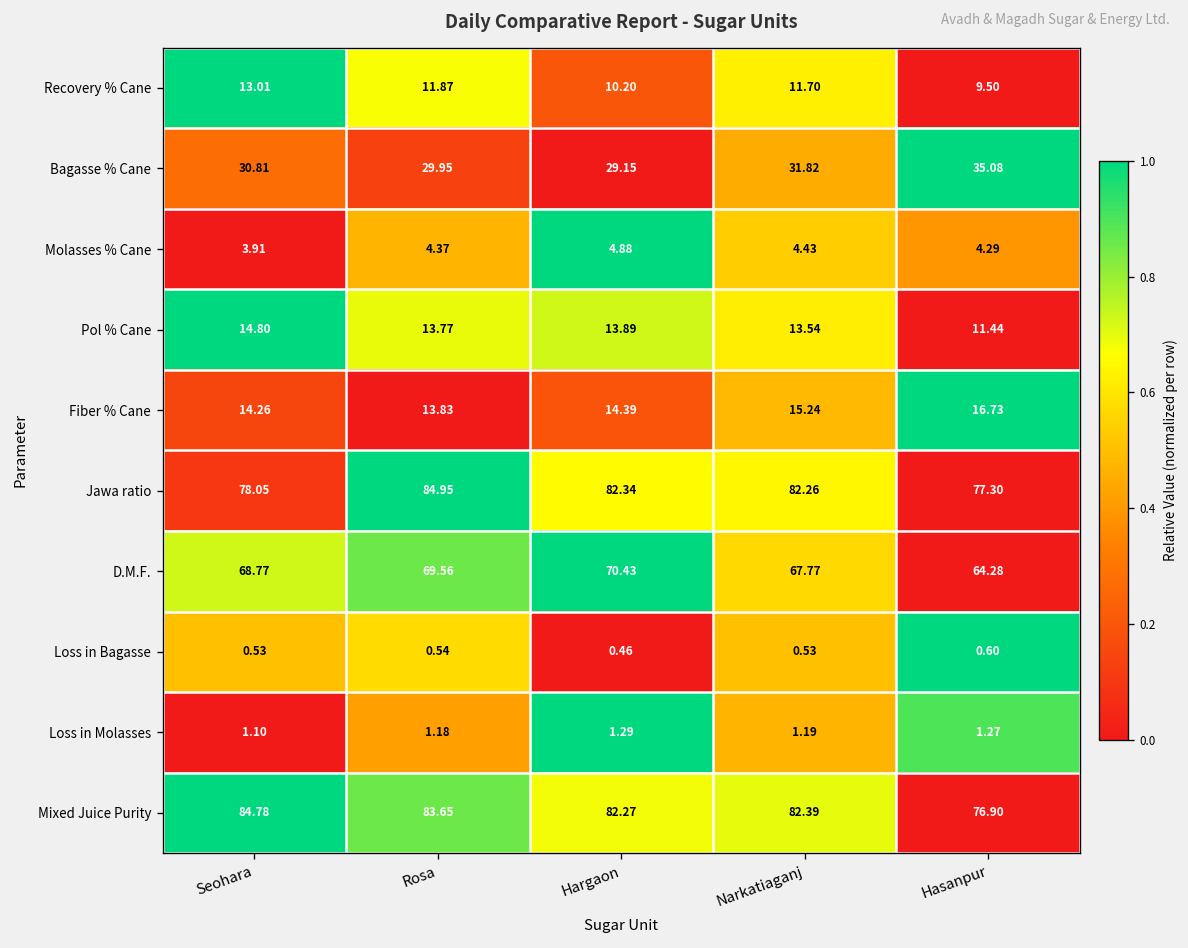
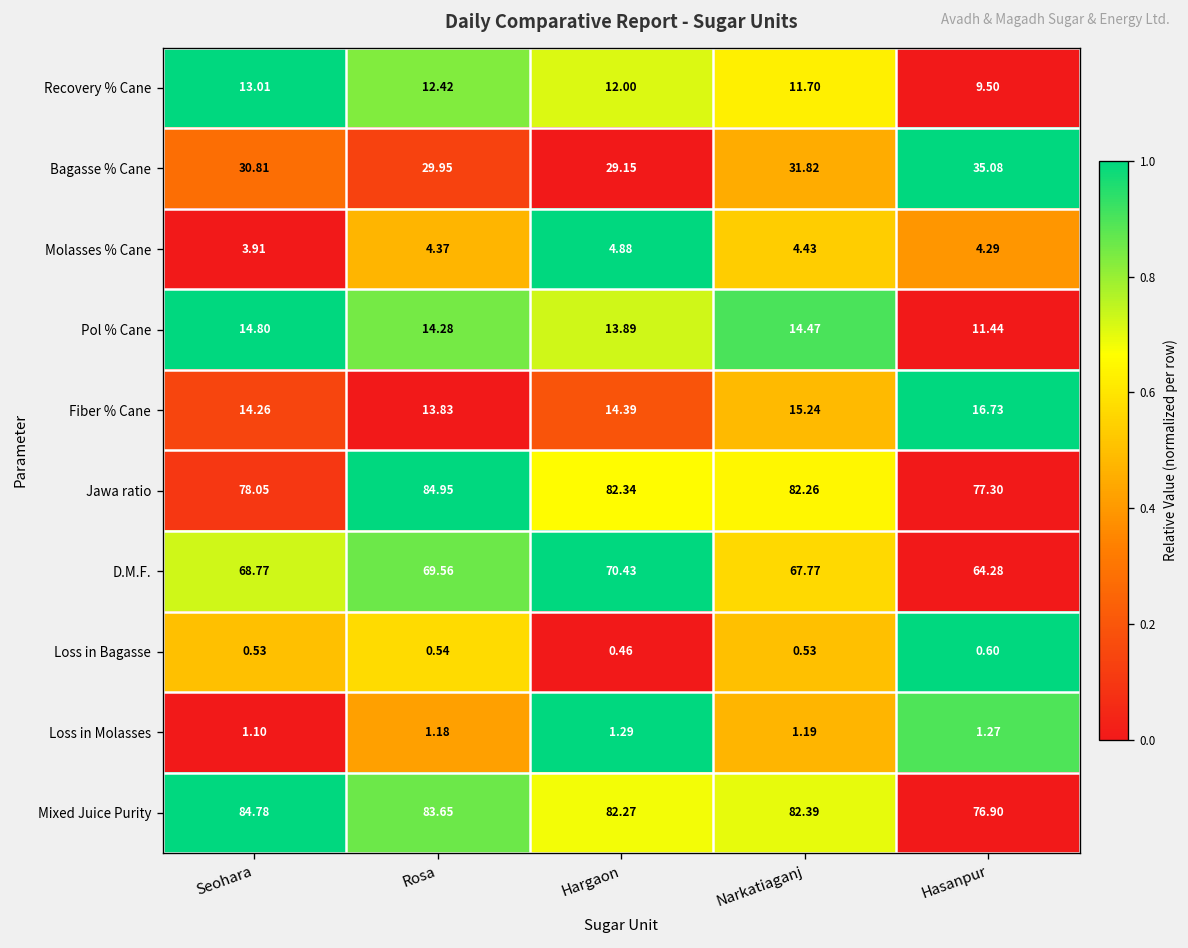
Recovery % Cane, Rosa: 11.87 -> 12.42
Recovery % Cane, Hargaon: 10.20 -> 12.00
Pol % Cane, Rosa: 13.77 -> 14.28
Pol % Cane, Narkatiaganj: 13.54 -> 14.47
